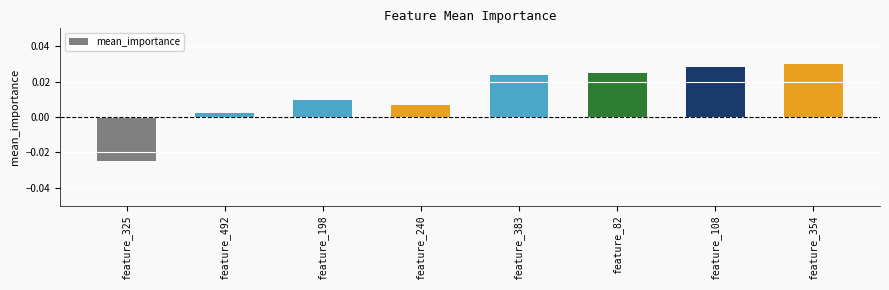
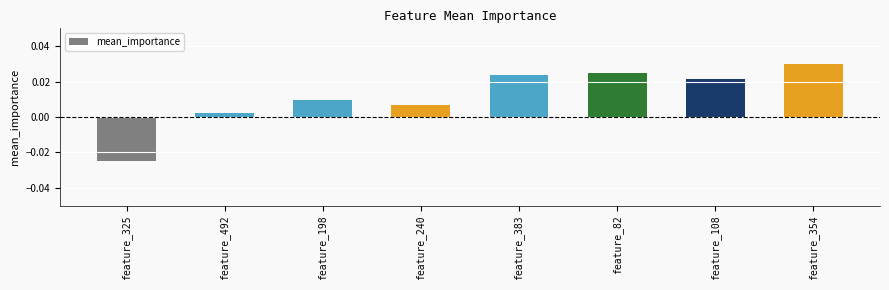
feature_108: 0.028 -> 0.021
